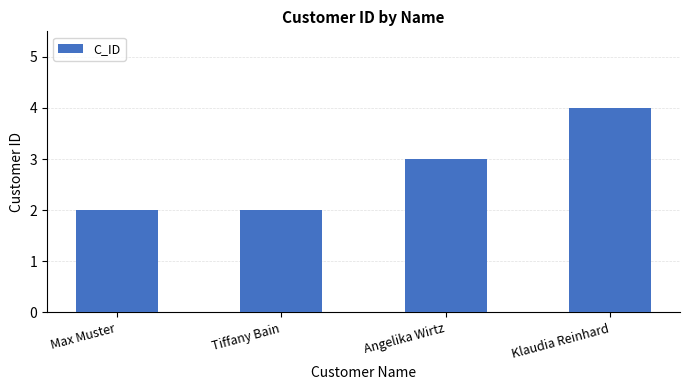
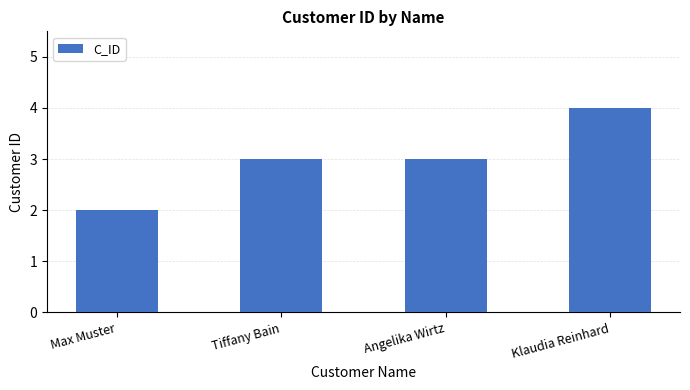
Tiffany Bain: 2 -> 3
